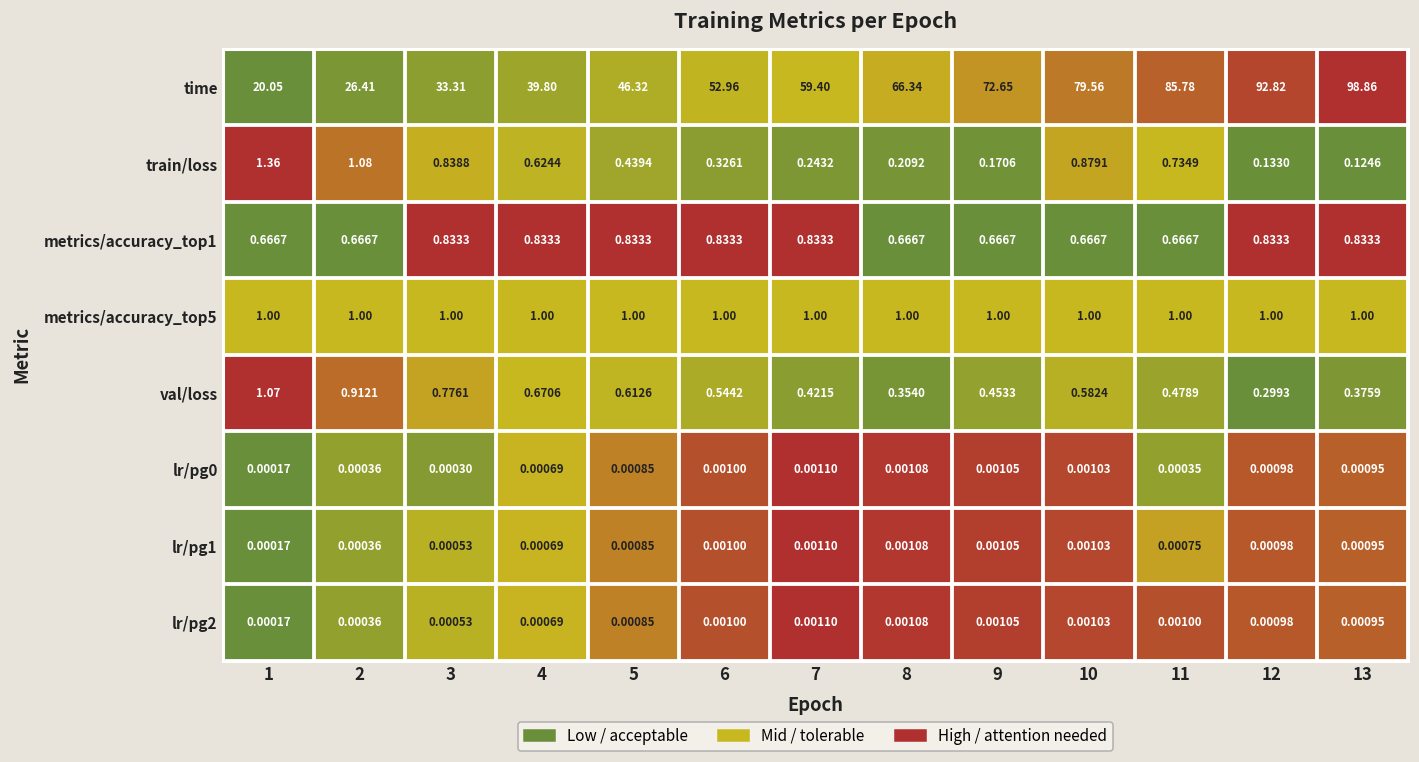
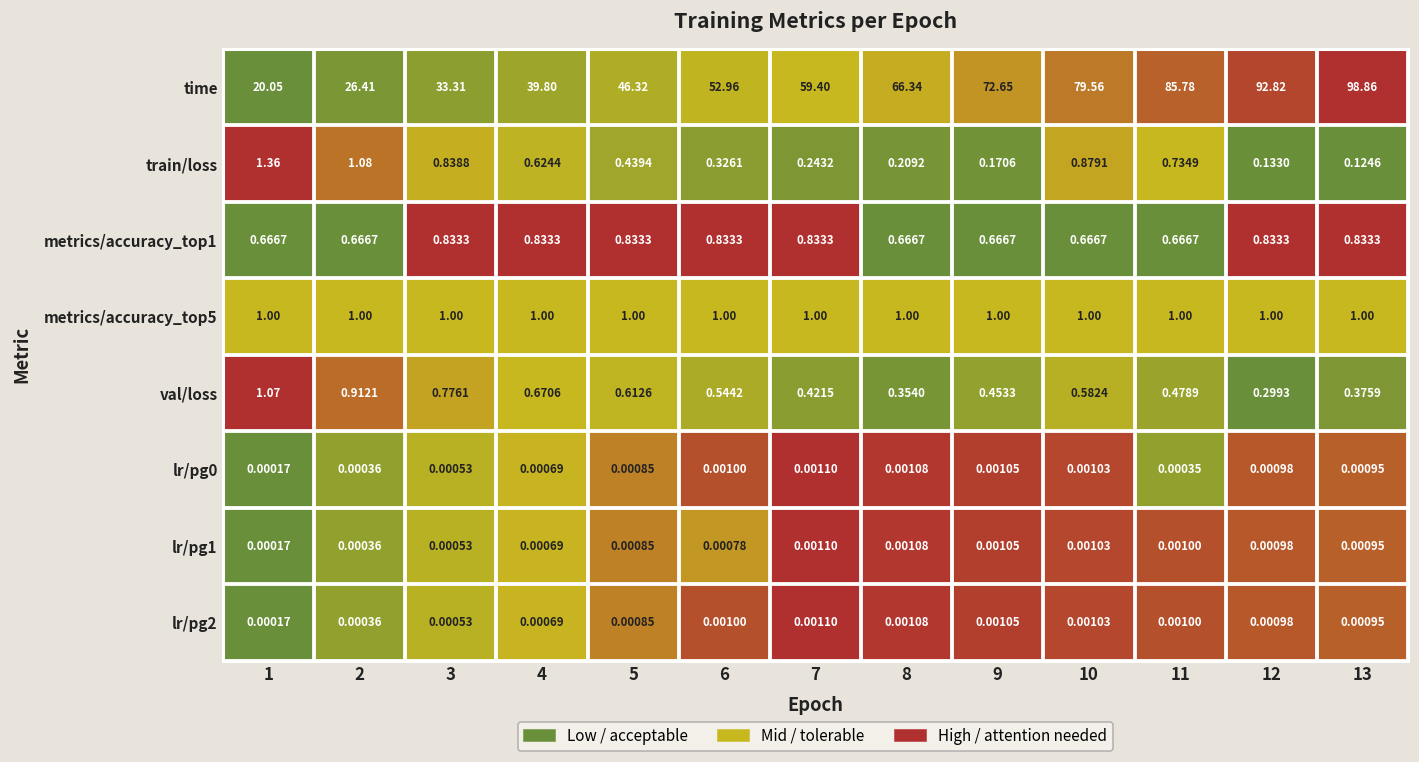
lr/pg0, 3: 0.00030 -> 0.00053
lr/pg1, 6: 0.00100 -> 0.00078
lr/pg1, 11: 0.00075 -> 0.00100
